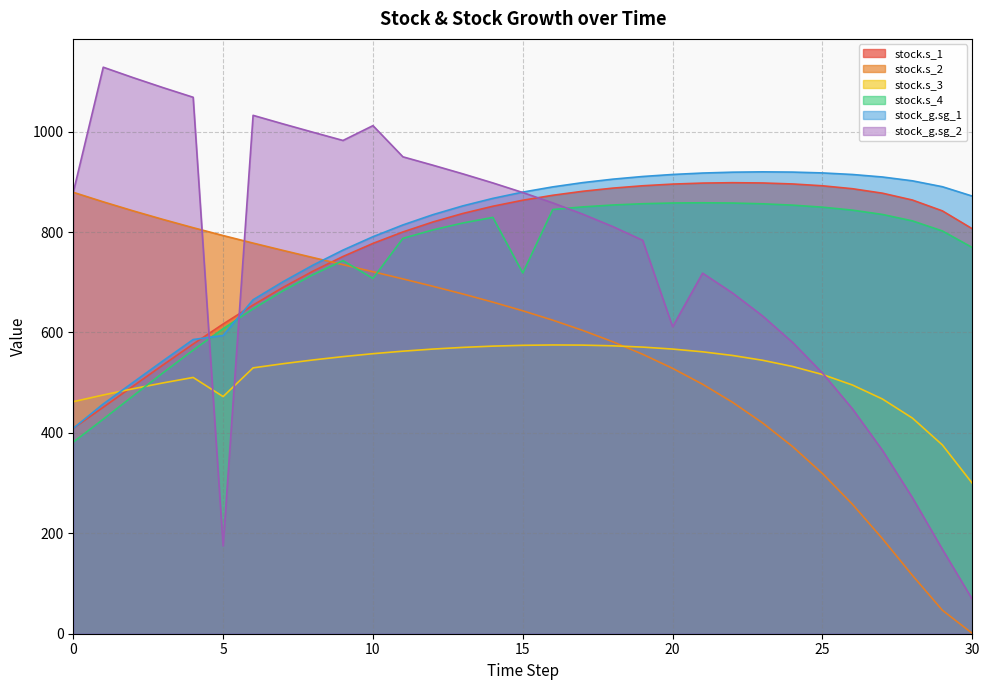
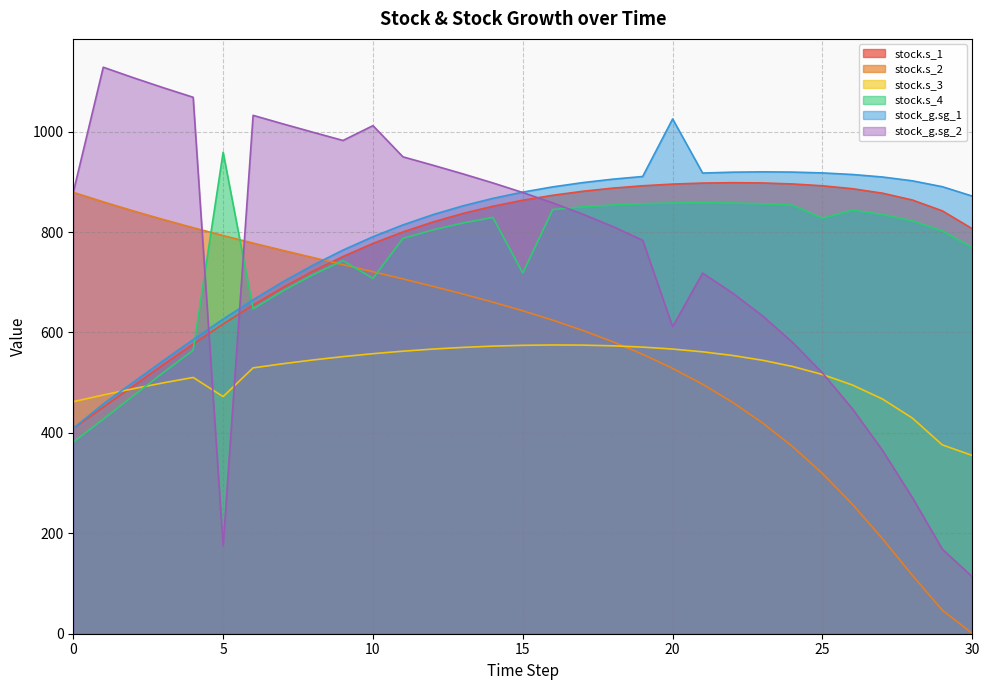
stock.s_4, 5: 610 -> 960
stock_g.sg_1, 5: 590 -> 630
stock_g.sg_1, 20: 910 -> 1030
stock.s_4, 25: 850 -> 830
stock.s_3, 30: 300 -> 360
stock_g.sg_2, 30: 70 -> 110
